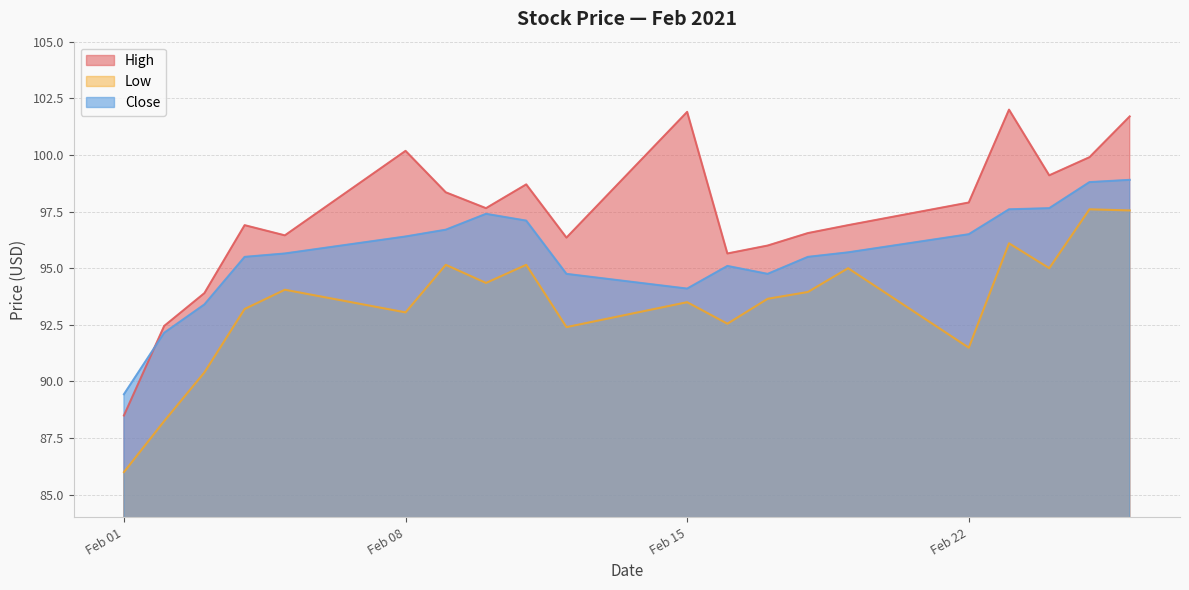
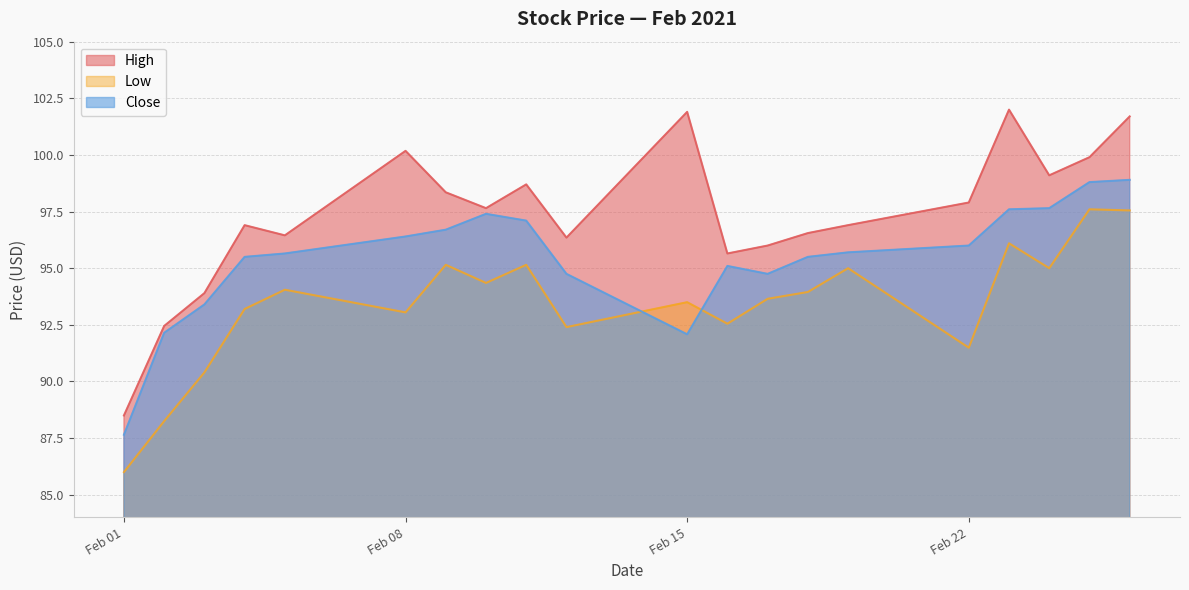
Close, Feb 01: 89.4 -> 87.7
Close, Feb 15: 94.1 -> 92.1
Close, Feb 22: 96.5 -> 96.0
